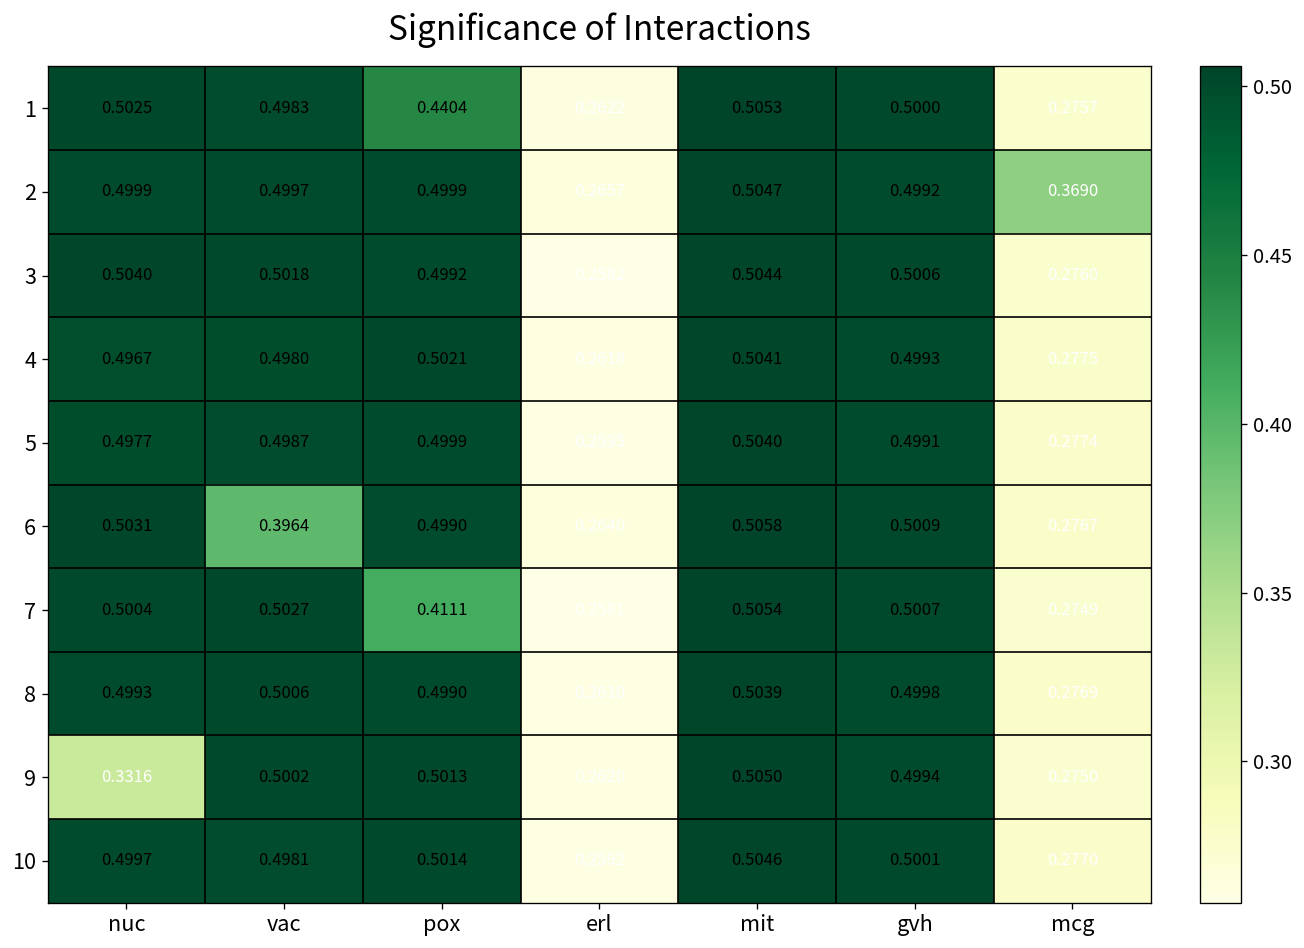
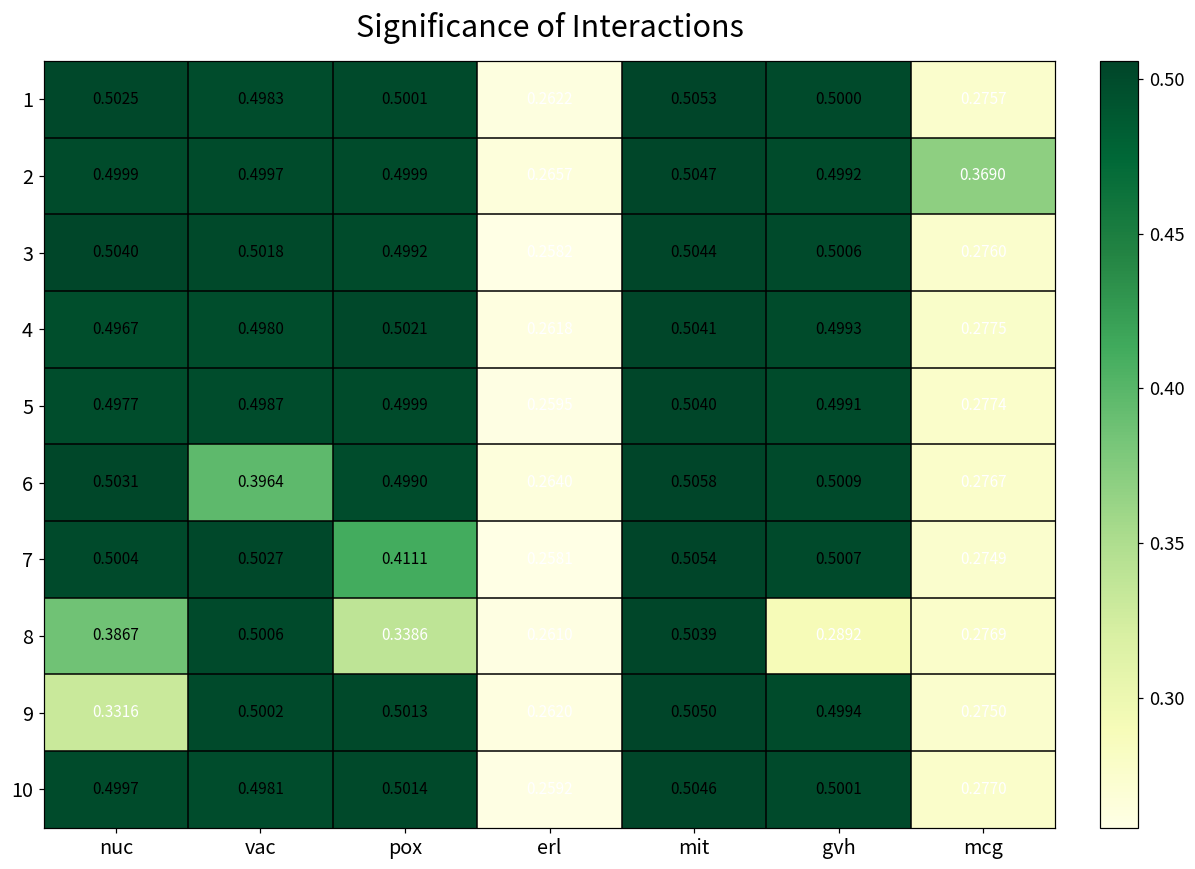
1, pox: 0.4404 -> 0.5001
8, nuc: 0.4993 -> 0.3867
8, pox: 0.4990 -> 0.3386
8, gvh: 0.4998 -> 0.2892
